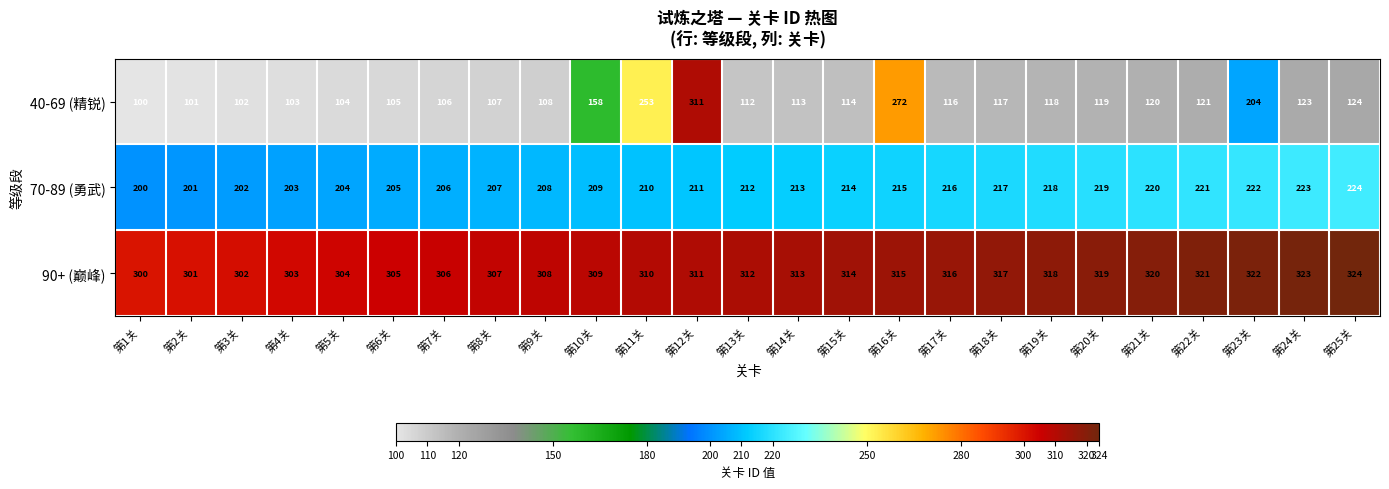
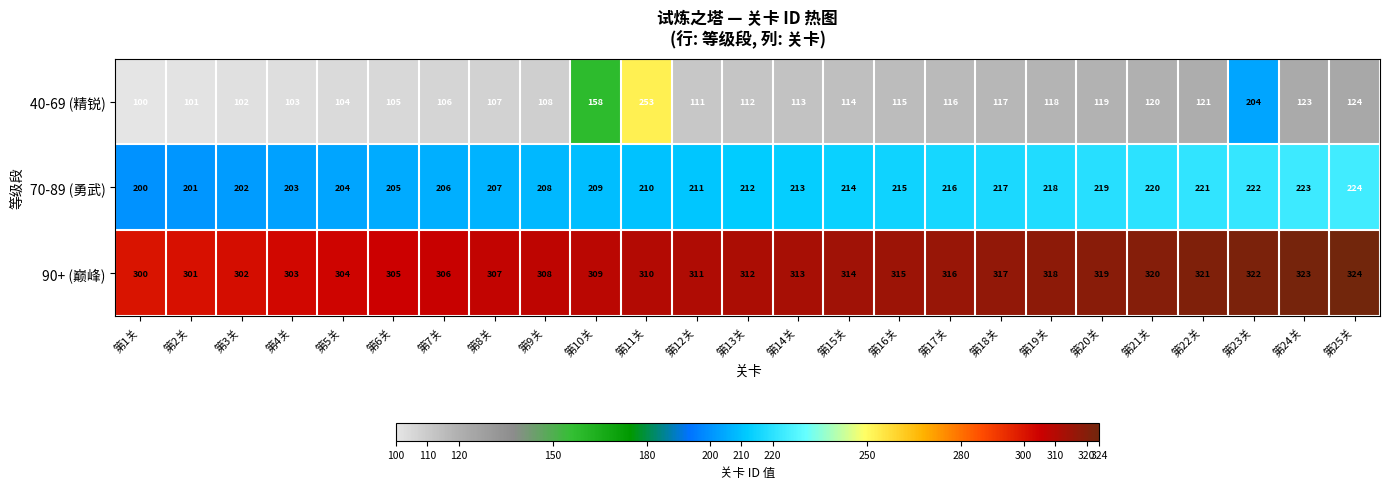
40-69 (精锐), 第12关: 311 -> 111
40-69 (精锐), 第16关: 272 -> 115
